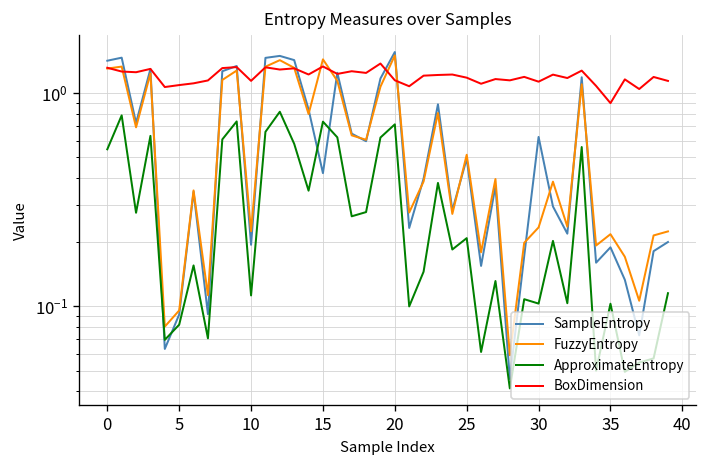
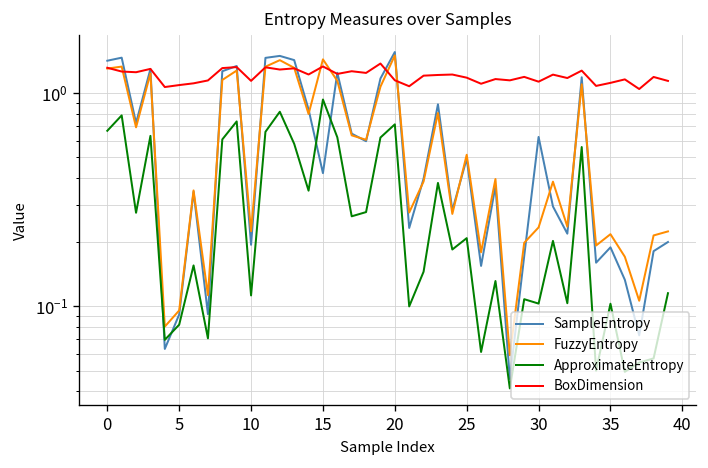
ApproximateEntropy, 0: 0.55 -> 0.67
ApproximateEntropy, 15: 0.74 -> 0.9
BoxDimension, 35: 0.9 -> 1.1
